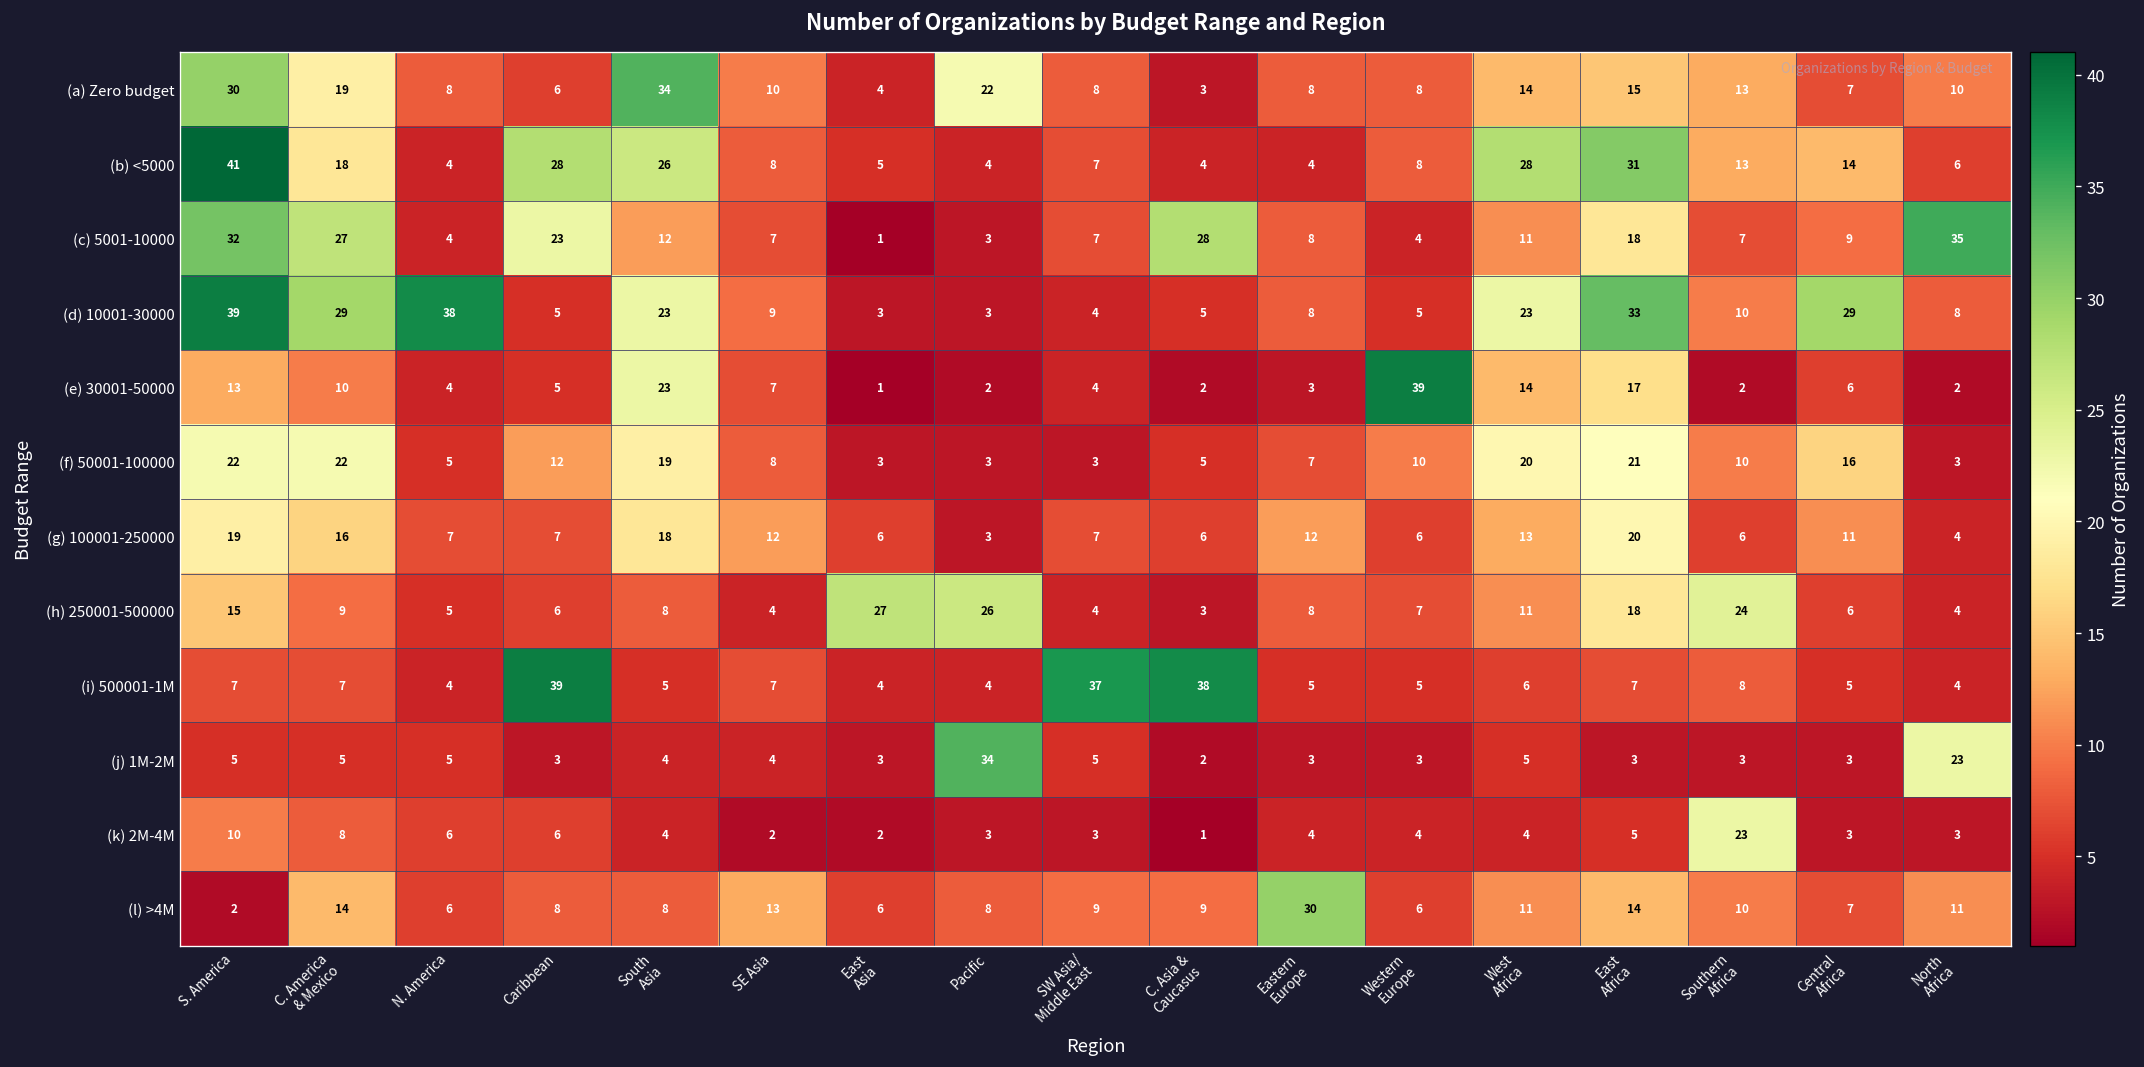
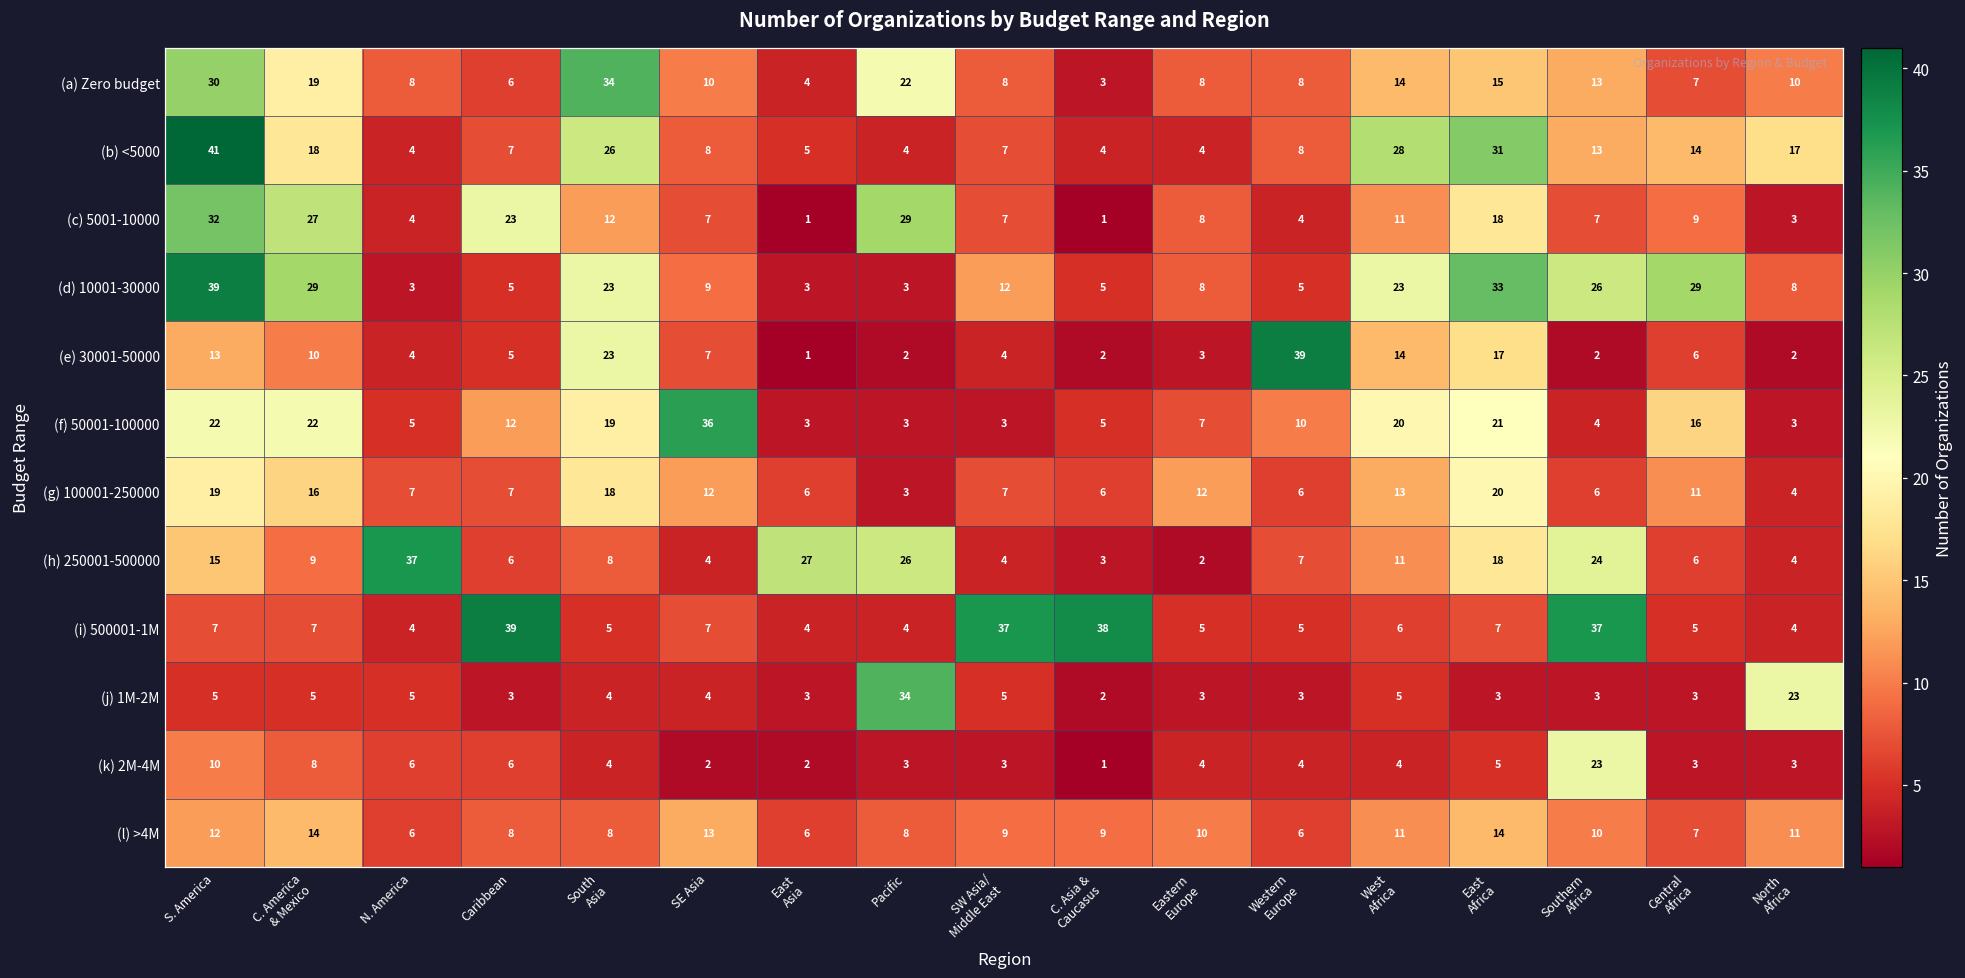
(b) <5000, Caribbean: 28 -> 7
(b) <5000, North Africa: 6 -> 17
(c) 5001-10000, Pacific: 3 -> 29
(c) 5001-10000, C. Asia & Caucasus: 28 -> 1
(c) 5001-10000, North Africa: 35 -> 3
(d) 10001-30000, N. America: 38 -> 3
(d) 10001-30000, SW Asia/ Middle East: 4 -> 12
(d) 10001-30000, Southern Africa: 10 -> 26
(f) 50001-100000, SE Asia: 8 -> 36
(f) 50001-100000, Southern Africa: 10 -> 4
(h) 250001-500000, N. America: 5 -> 37
(h) 250001-500000, Eastern Europe: 8 -> 2
(i) 500001-1M, Southern Africa: 8 -> 37
(l) >4M, S. America: 2 -> 12
(l) >4M, Eastern Europe: 30 -> 10
